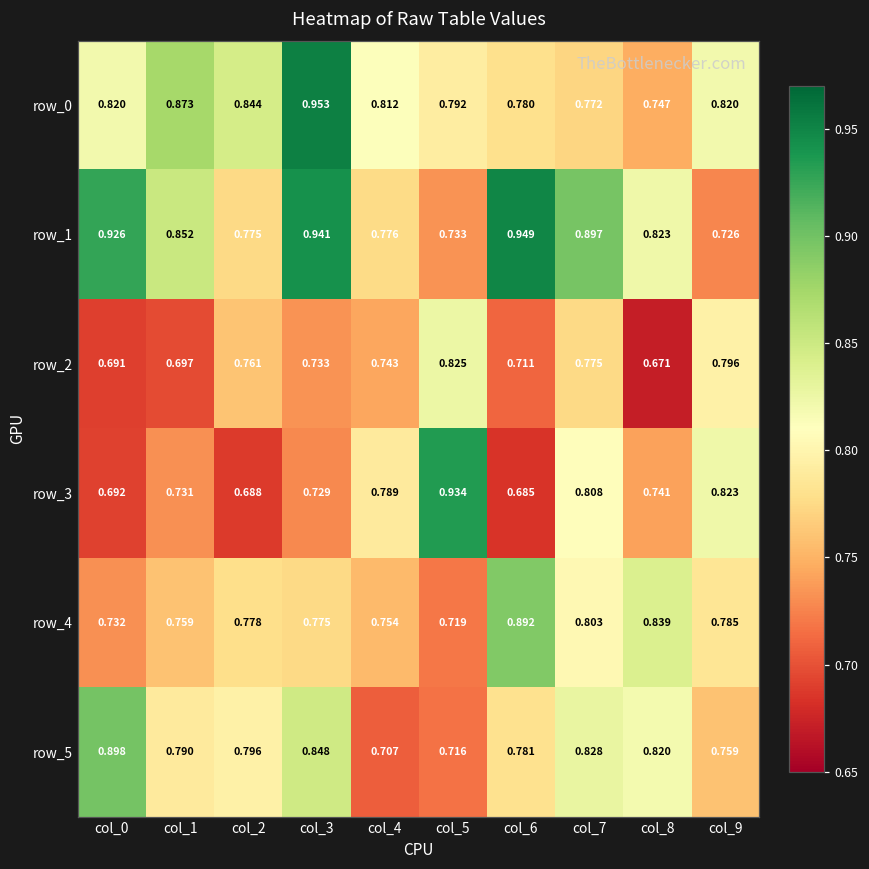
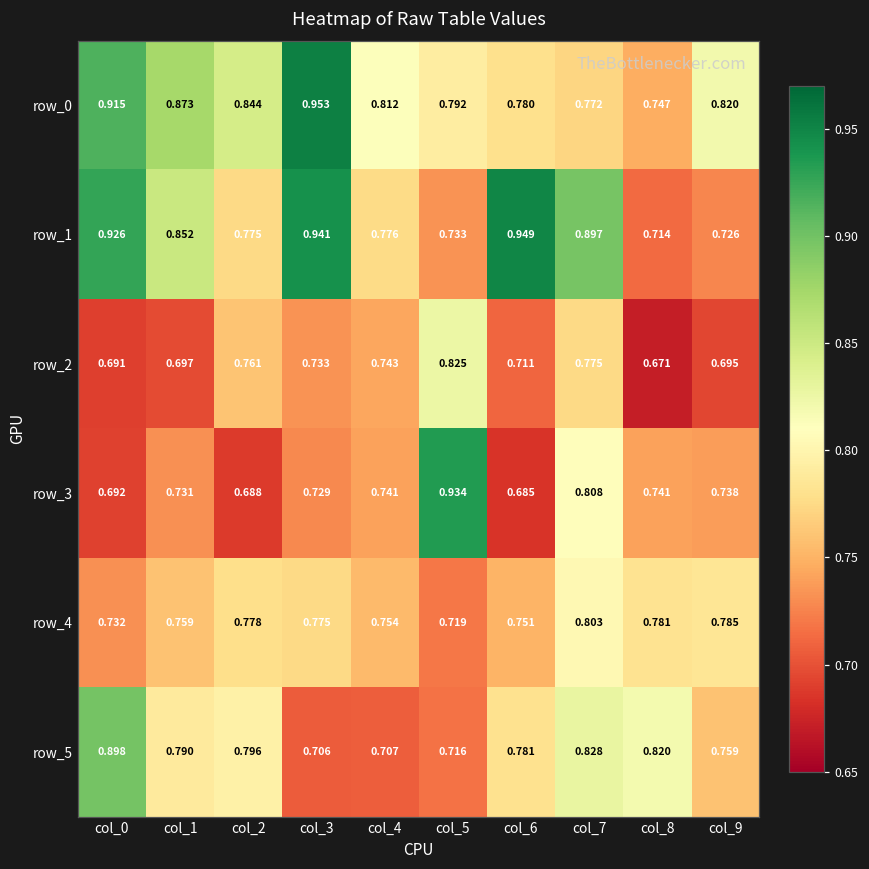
row_0, col_0: 0.820 -> 0.915
row_1, col_8: 0.823 -> 0.714
row_2, col_9: 0.796 -> 0.695
row_3, col_4: 0.789 -> 0.741
row_3, col_9: 0.823 -> 0.738
row_4, col_6: 0.892 -> 0.751
row_4, col_8: 0.839 -> 0.781
row_5, col_3: 0.848 -> 0.706
